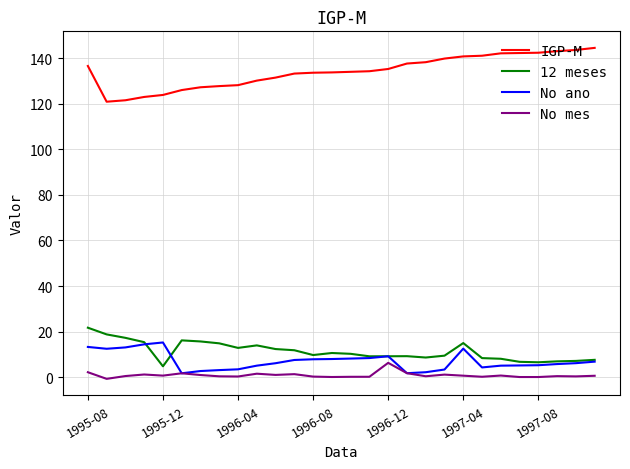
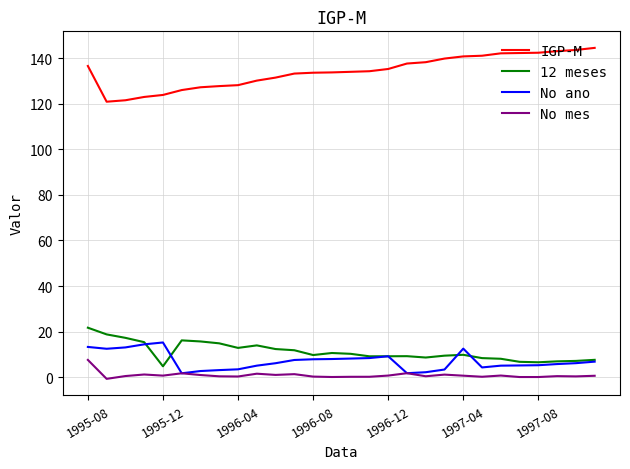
No mes, 1995-08: 2 -> 8
No mes, 1996-12: 6 -> 1
12 meses, 1997-04: 15 -> 10
